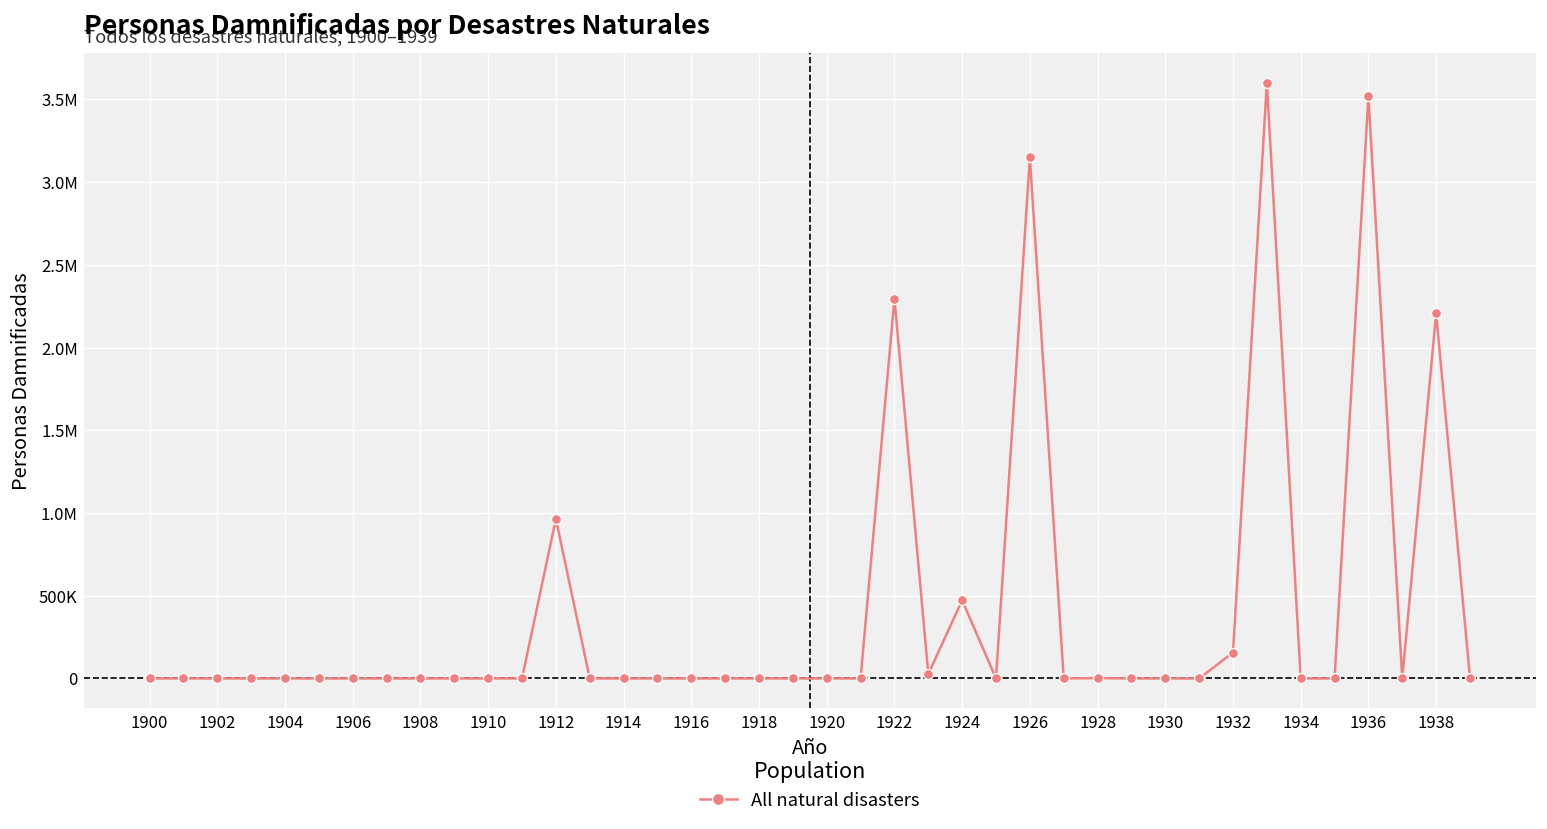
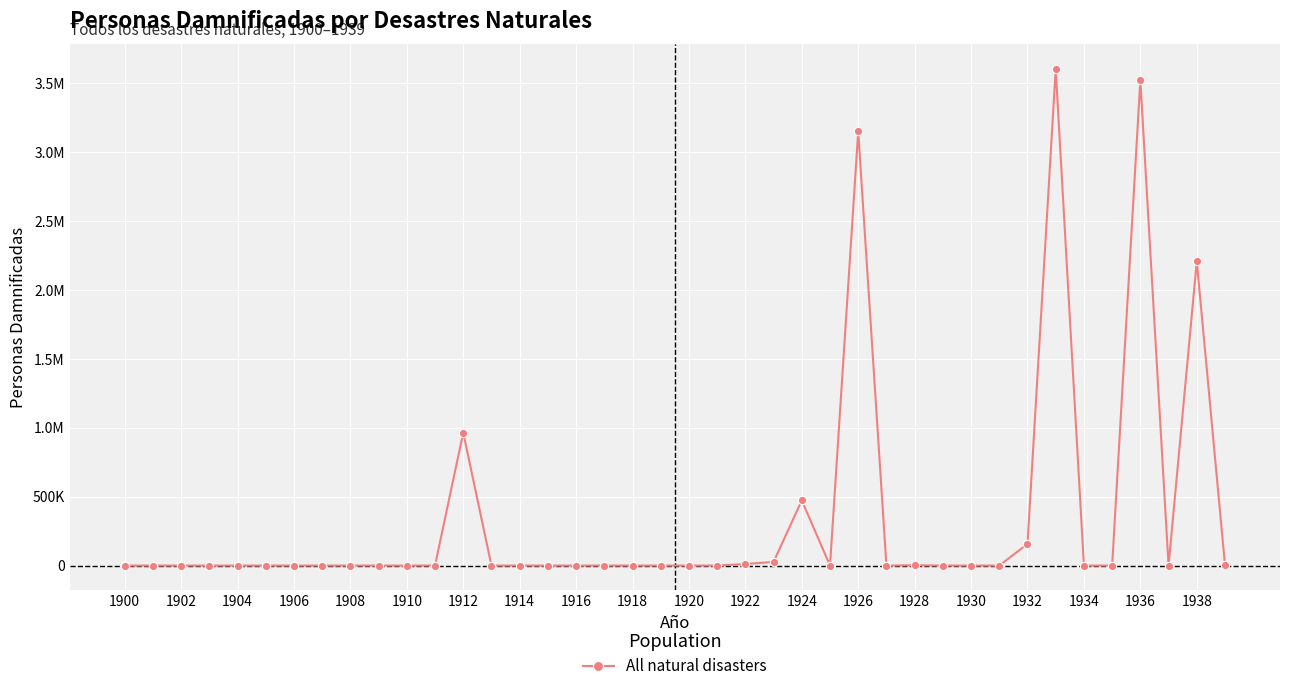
1922: 2300000 -> 10000
